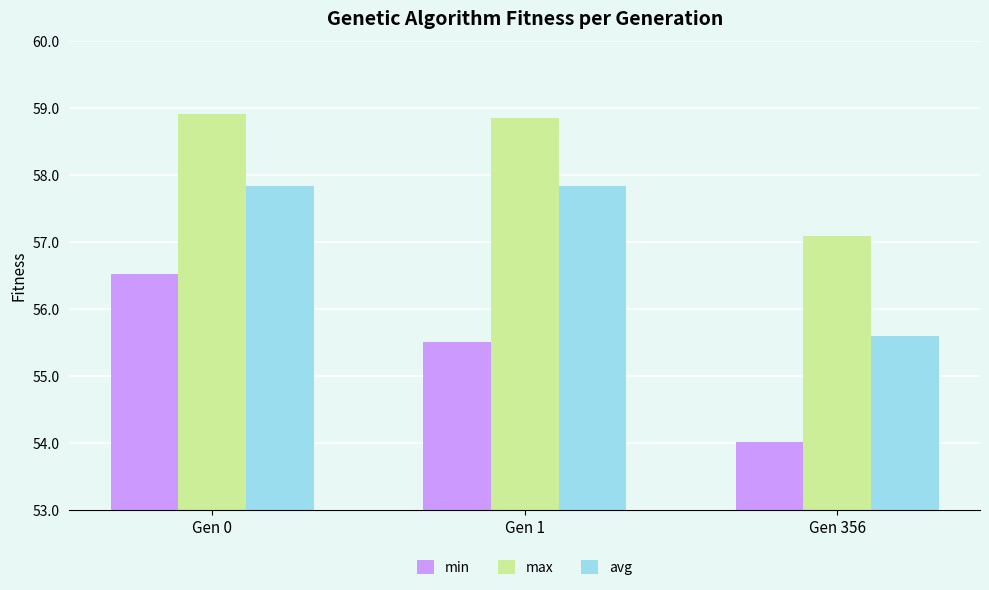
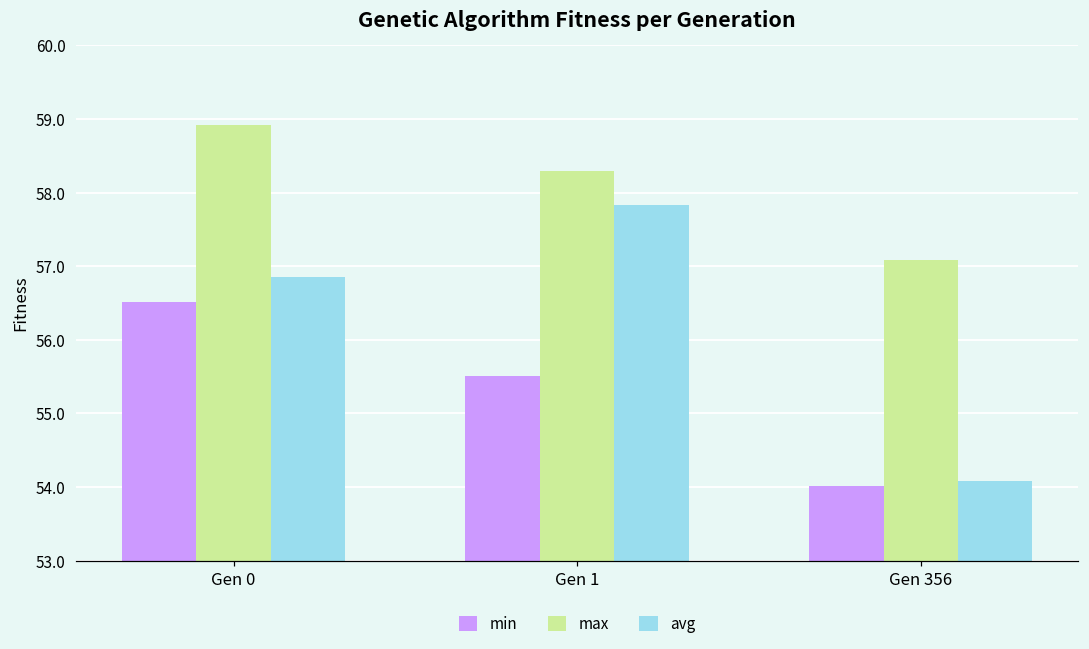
avg, Gen 0: 57.8 -> 56.9
max, Gen 1: 58.8 -> 58.3
avg, Gen 356: 55.6 -> 54.1
